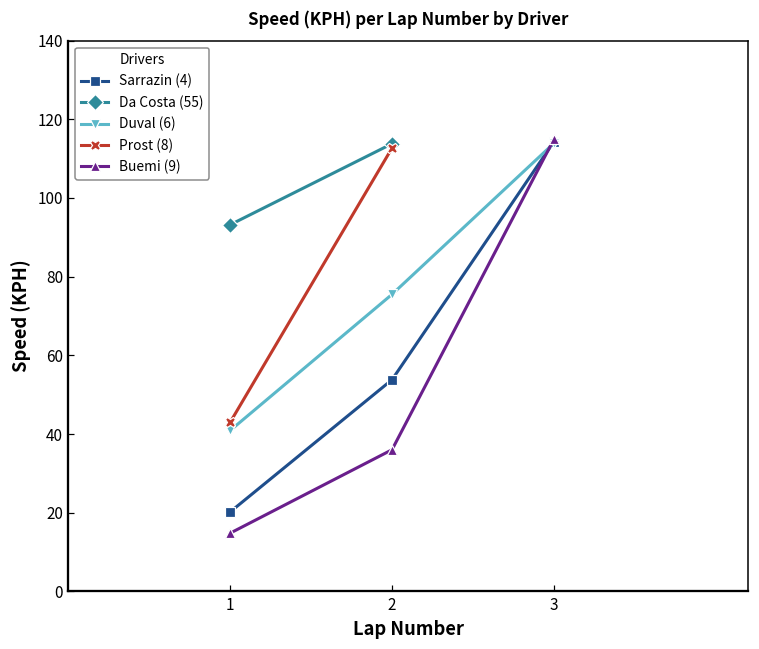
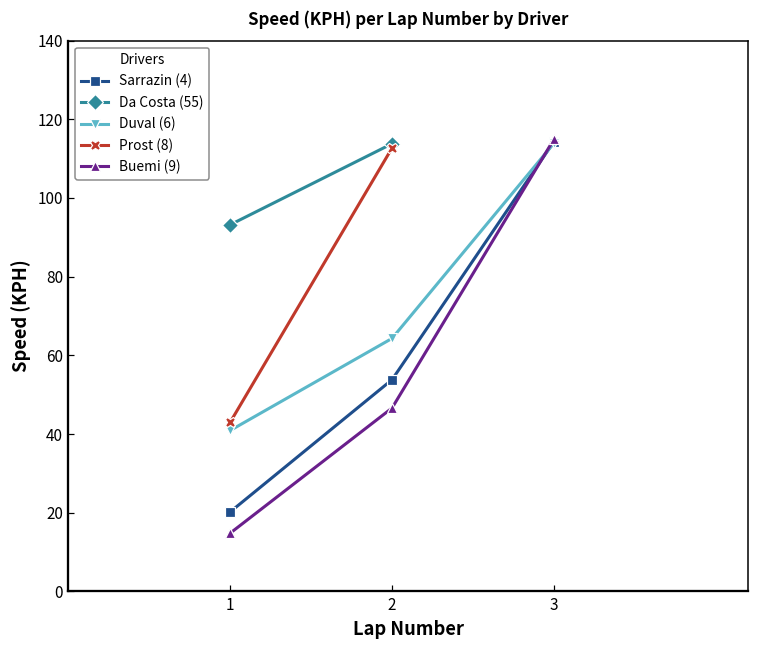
Duval (6), 2: 76 -> 64
Buemi (9), 2: 36 -> 47
